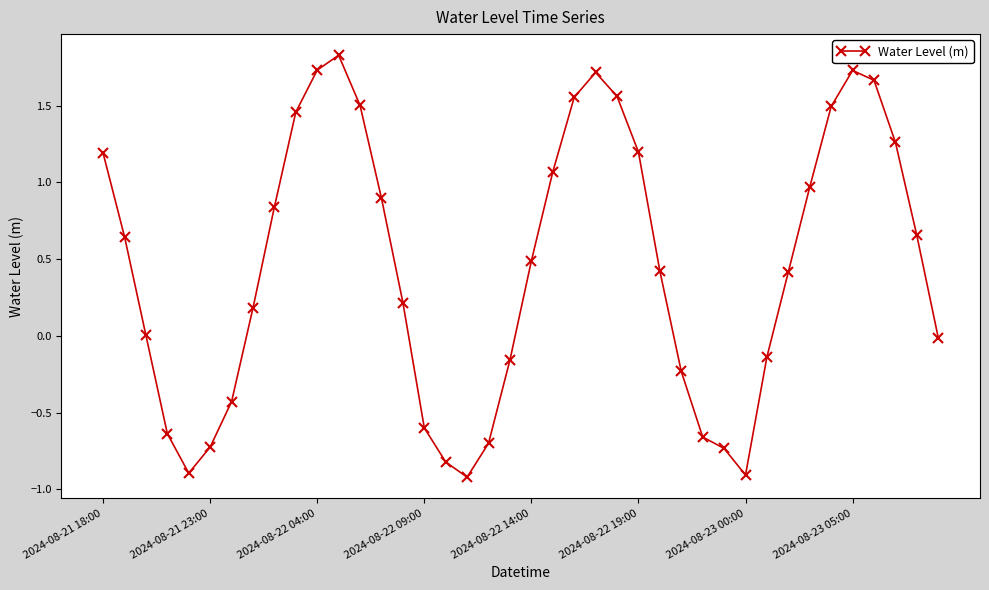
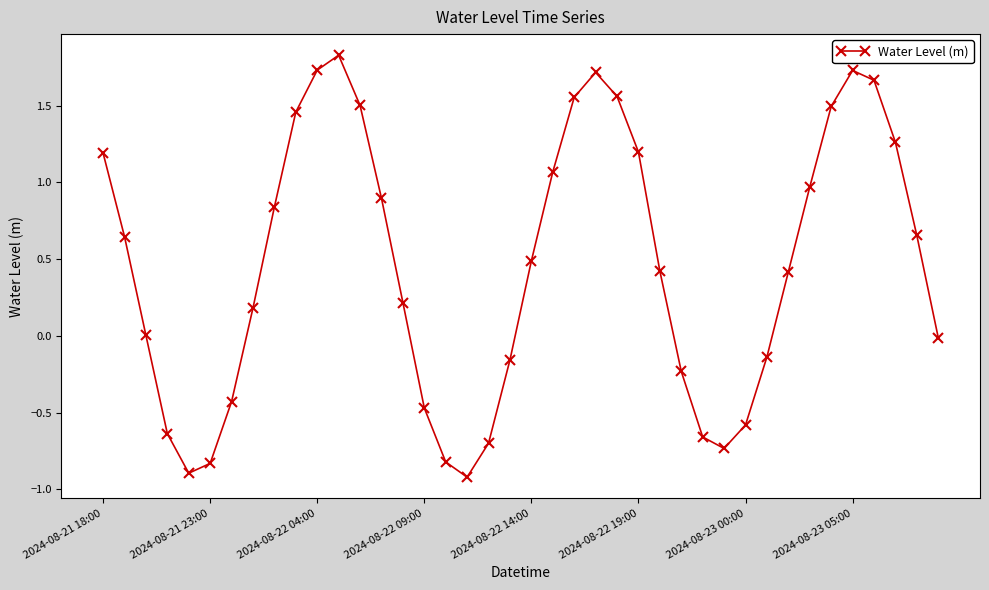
2024-08-21 23:00: -0.73 -> -0.83
2024-08-22 09:00: -0.60 -> -0.47
2024-08-23 00:00: -0.91 -> -0.58
